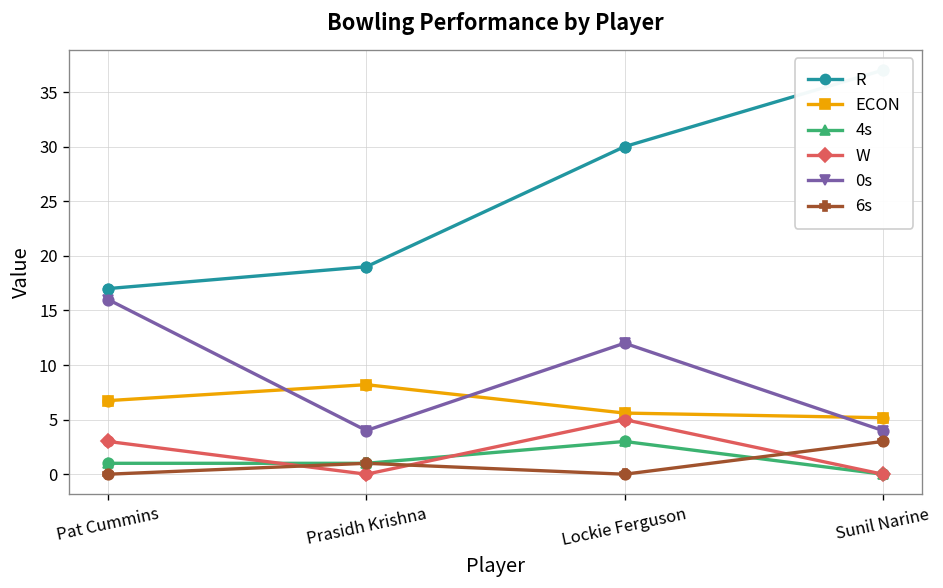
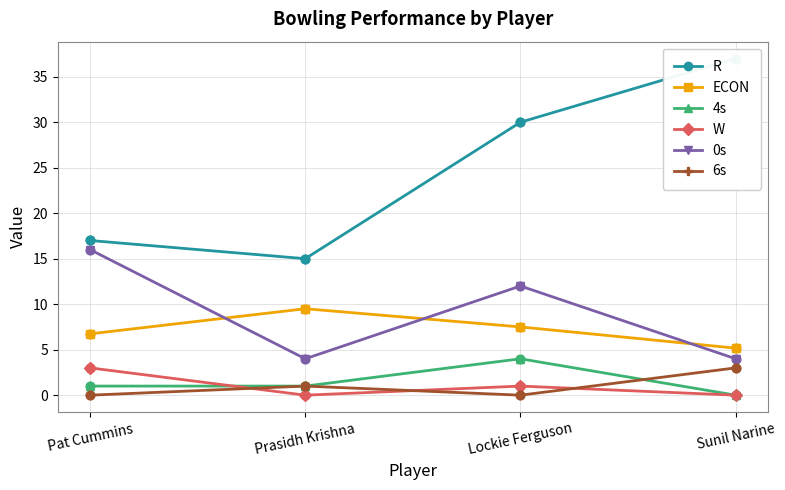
R, Prasidh Krishna: 19 -> 15
ECON, Prasidh Krishna: 8 -> 10
ECON, Lockie Ferguson: 6 -> 8
4s, Lockie Ferguson: 3 -> 4
W, Lockie Ferguson: 5 -> 1
